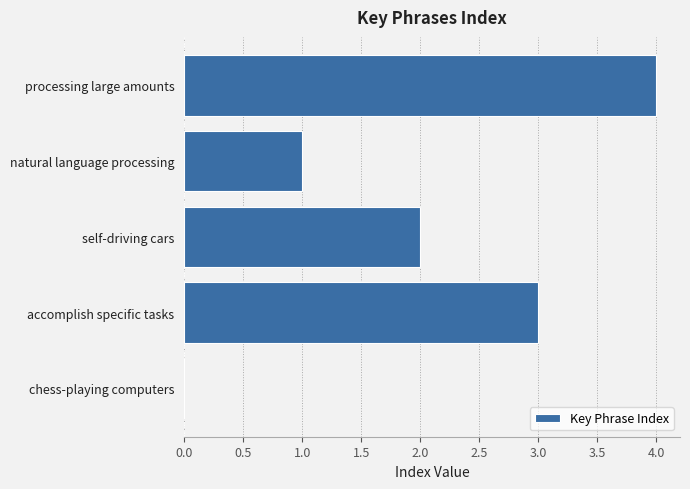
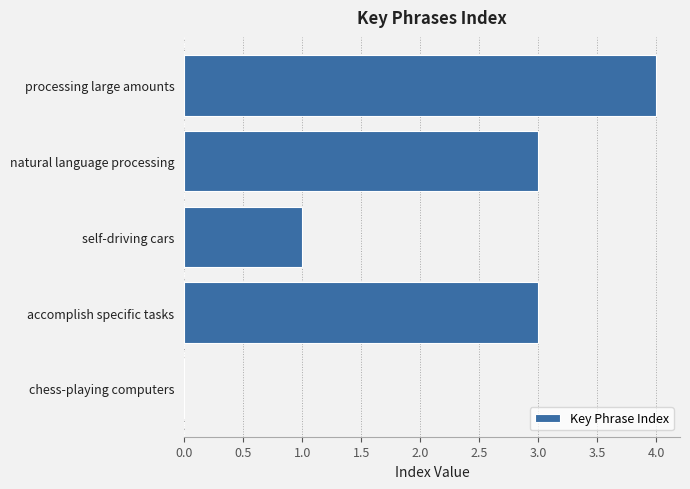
natural language processing: 1 -> 3
self-driving cars: 2 -> 1
